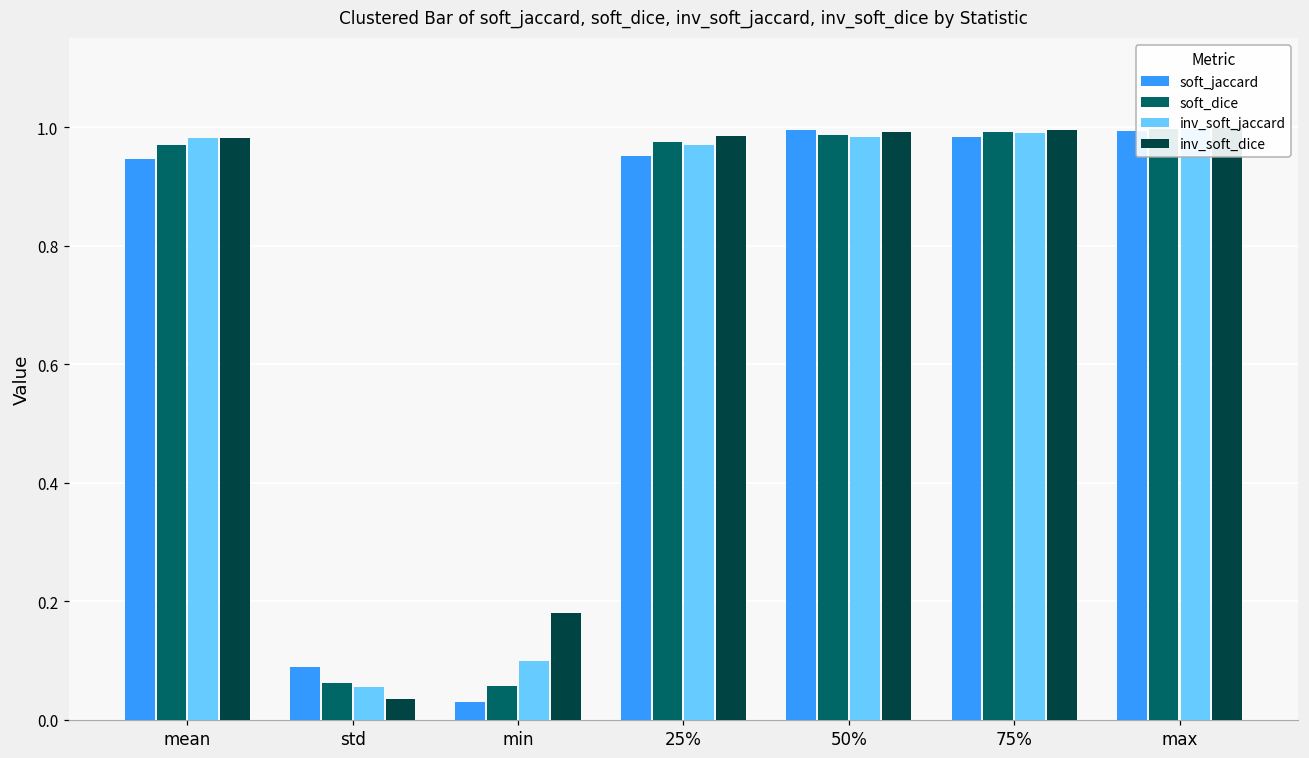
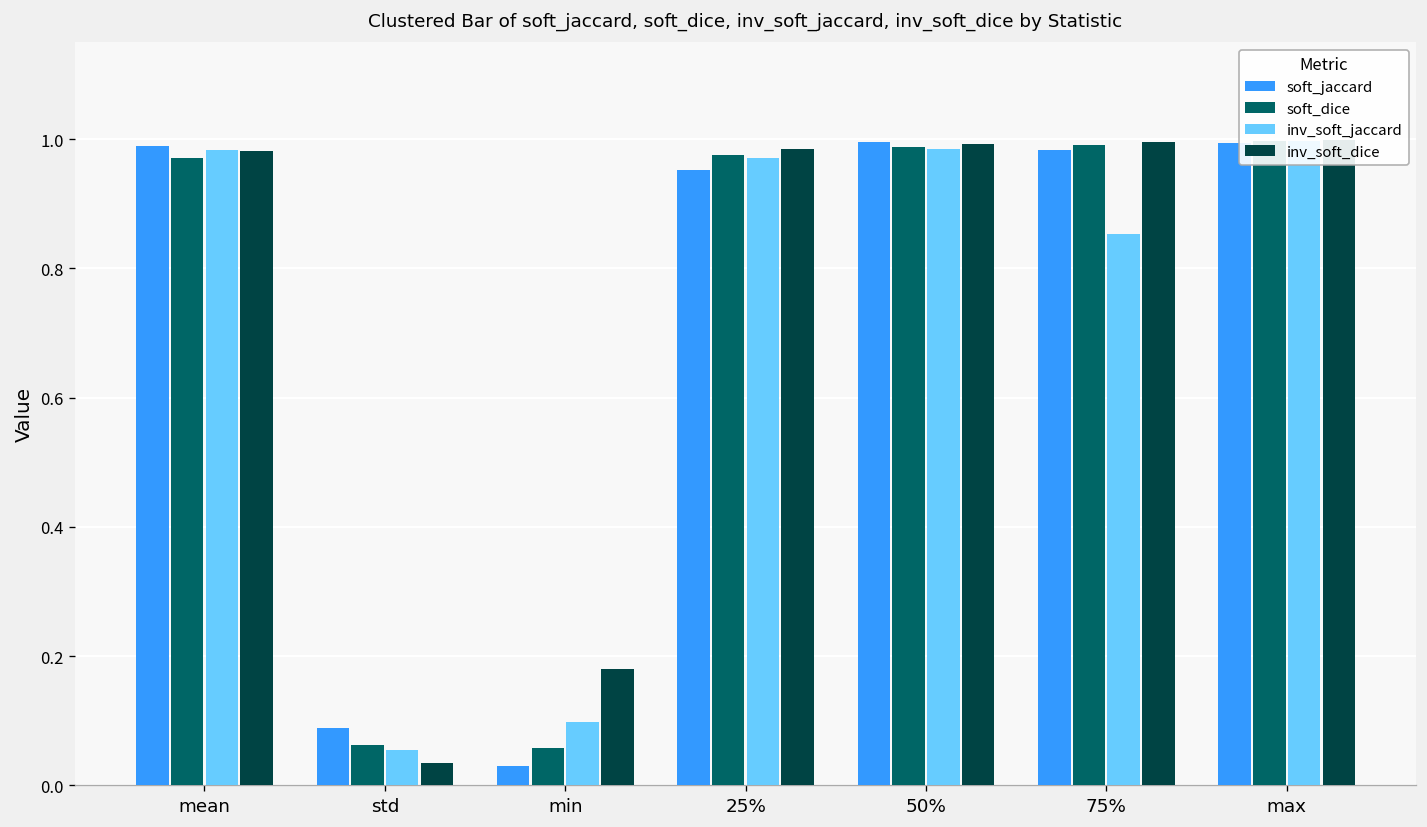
soft_jaccard, mean: 0.95 -> 0.99
inv_soft_jaccard, 75%: 0.99 -> 0.85
